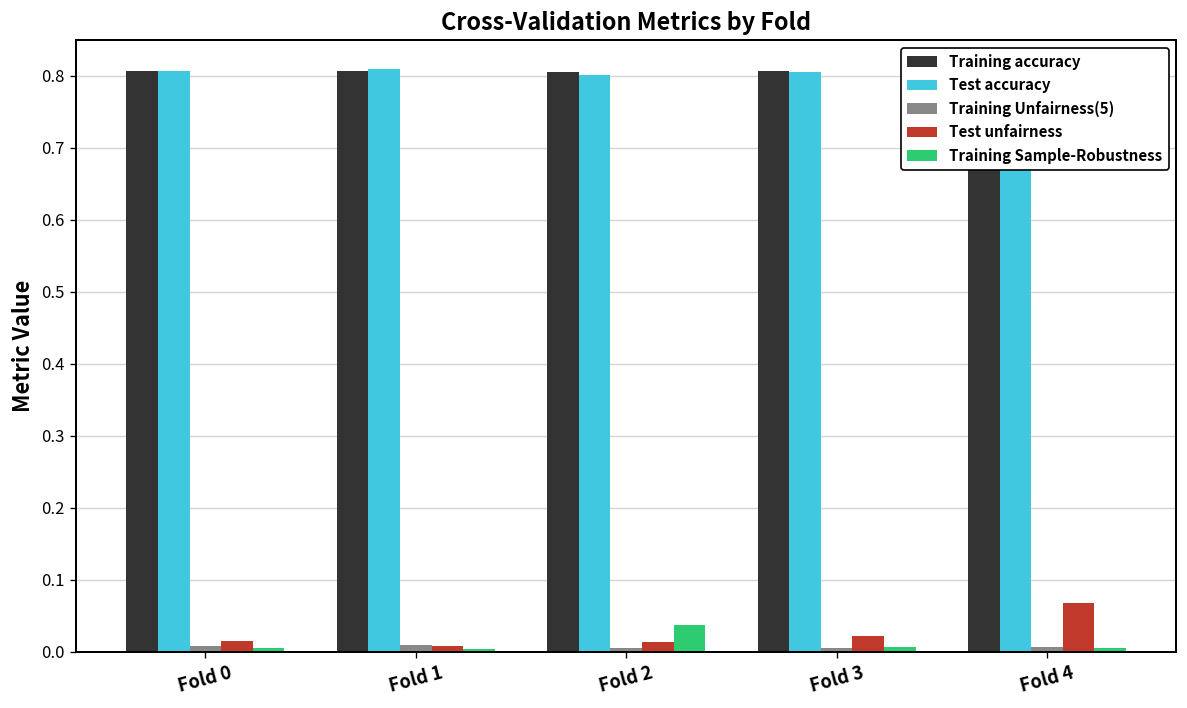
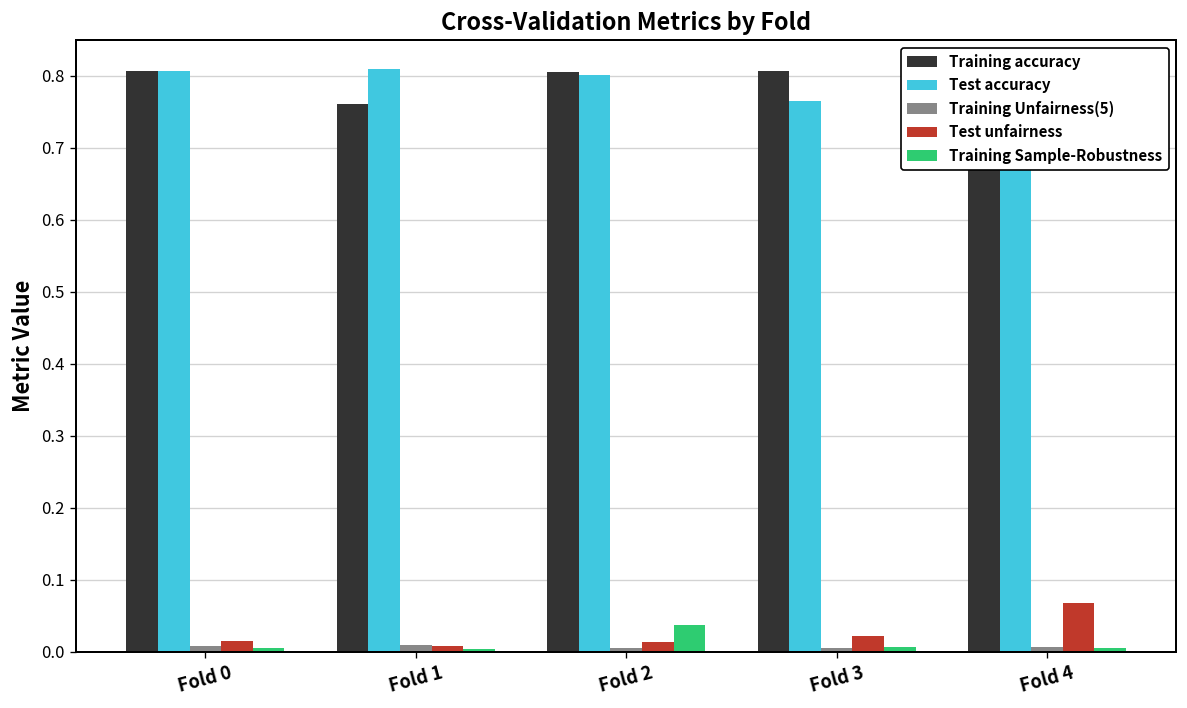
Training accuracy, Fold 1: 0.81 -> 0.76
Test accuracy, Fold 3: 0.81 -> 0.77
